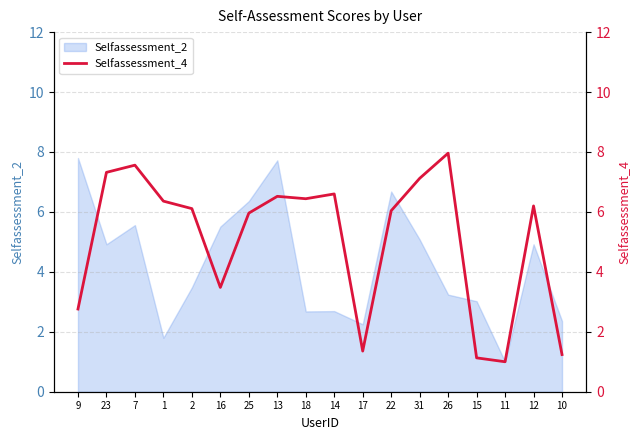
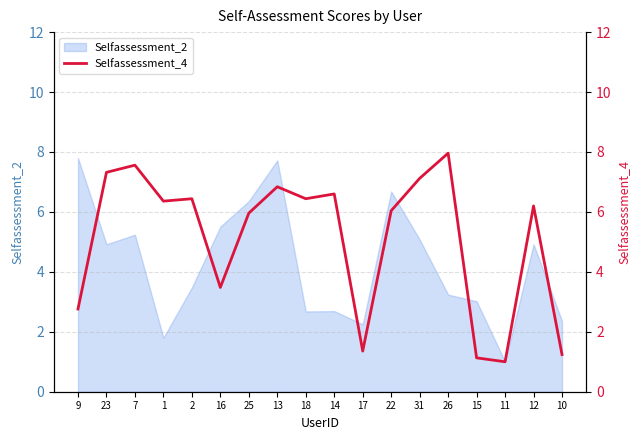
Selfassessment_2, 7: 5.6 -> 5.2
Selfassessment_4, 2: 6.1 -> 6.4
Selfassessment_4, 13: 6.5 -> 6.8
